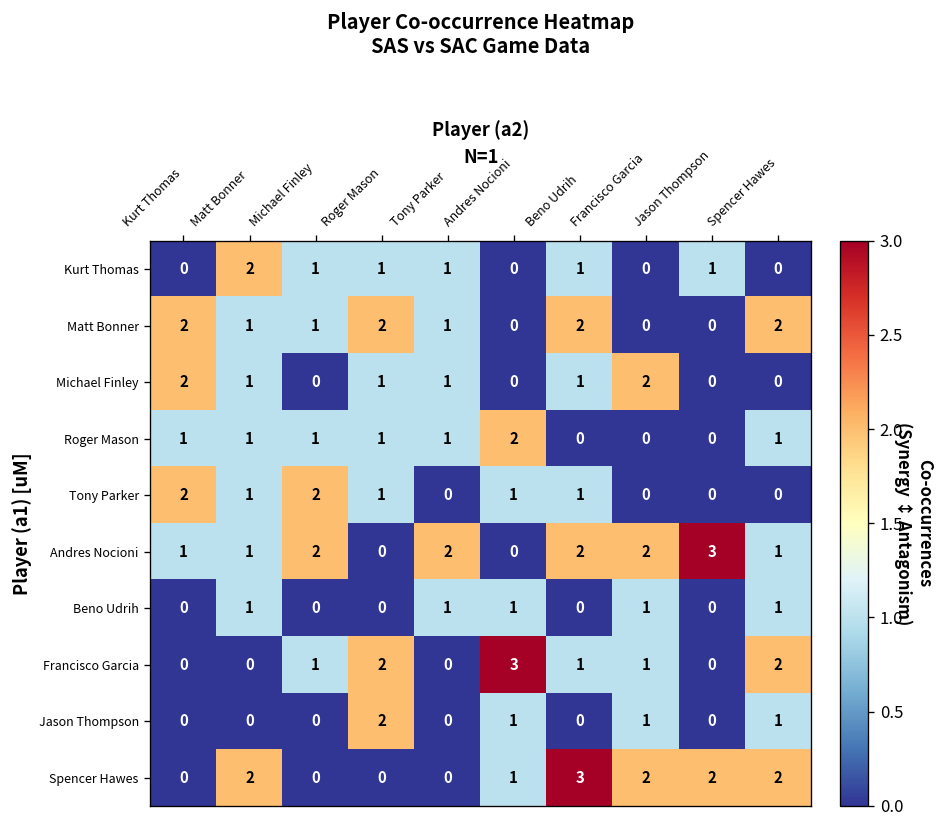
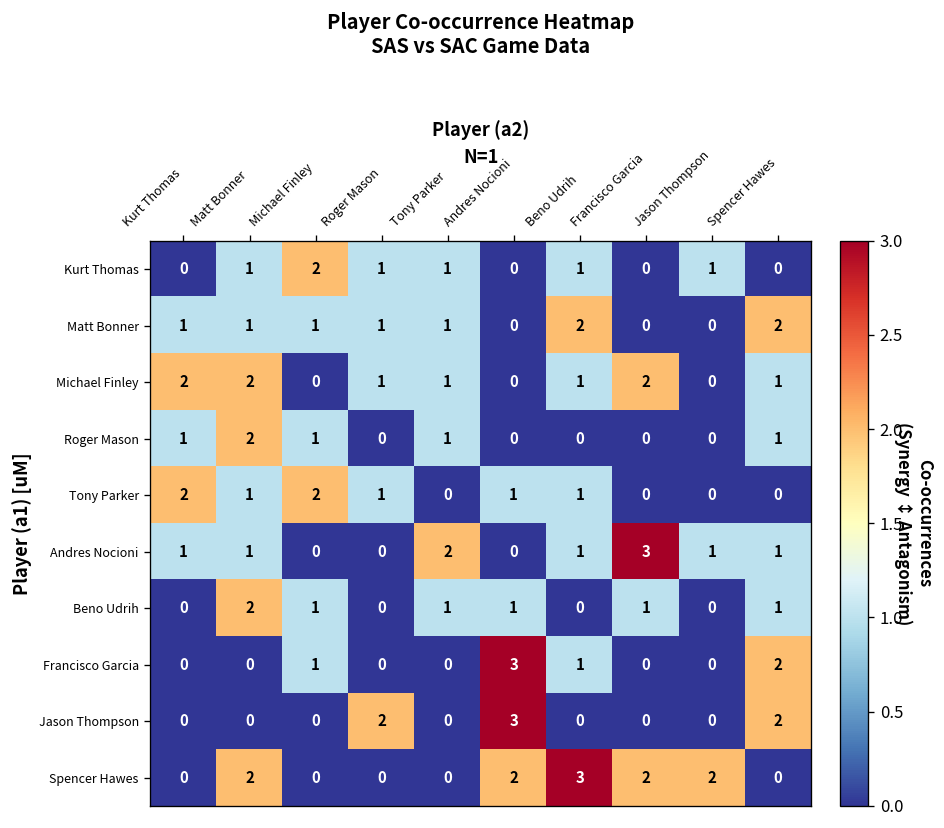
Kurt Thomas, Matt Bonner: 2 -> 1
Kurt Thomas, Michael Finley: 1 -> 2
Matt Bonner, Kurt Thomas: 2 -> 1
Matt Bonner, Roger Mason: 2 -> 1
Michael Finley, Matt Bonner: 1 -> 2
Michael Finley, Spencer Hawes: 0 -> 1
Roger Mason, Matt Bonner: 1 -> 2
Roger Mason, Roger Mason: 1 -> 0
Roger Mason, Andres Nocioni: 2 -> 0
Andres Nocioni, Michael Finley: 2 -> 0
Andres Nocioni, Beno Udrih: 2 -> 1
Andres Nocioni, Francisco Garcia: 2 -> 3
Andres Nocioni, Jason Thompson: 3 -> 1
Beno Udrih, Matt Bonner: 1 -> 2
Beno Udrih, Michael Finley: 0 -> 1
Francisco Garcia, Roger Mason: 2 -> 0
Francisco Garcia, Francisco Garcia: 1 -> 0
Jason Thompson, Andres Nocioni: 1 -> 3
Jason Thompson, Francisco Garcia: 1 -> 0
Jason Thompson, Spencer Hawes: 1 -> 2
Spencer Hawes, Andres Nocioni: 1 -> 2
Spencer Hawes, Spencer Hawes: 2 -> 0
